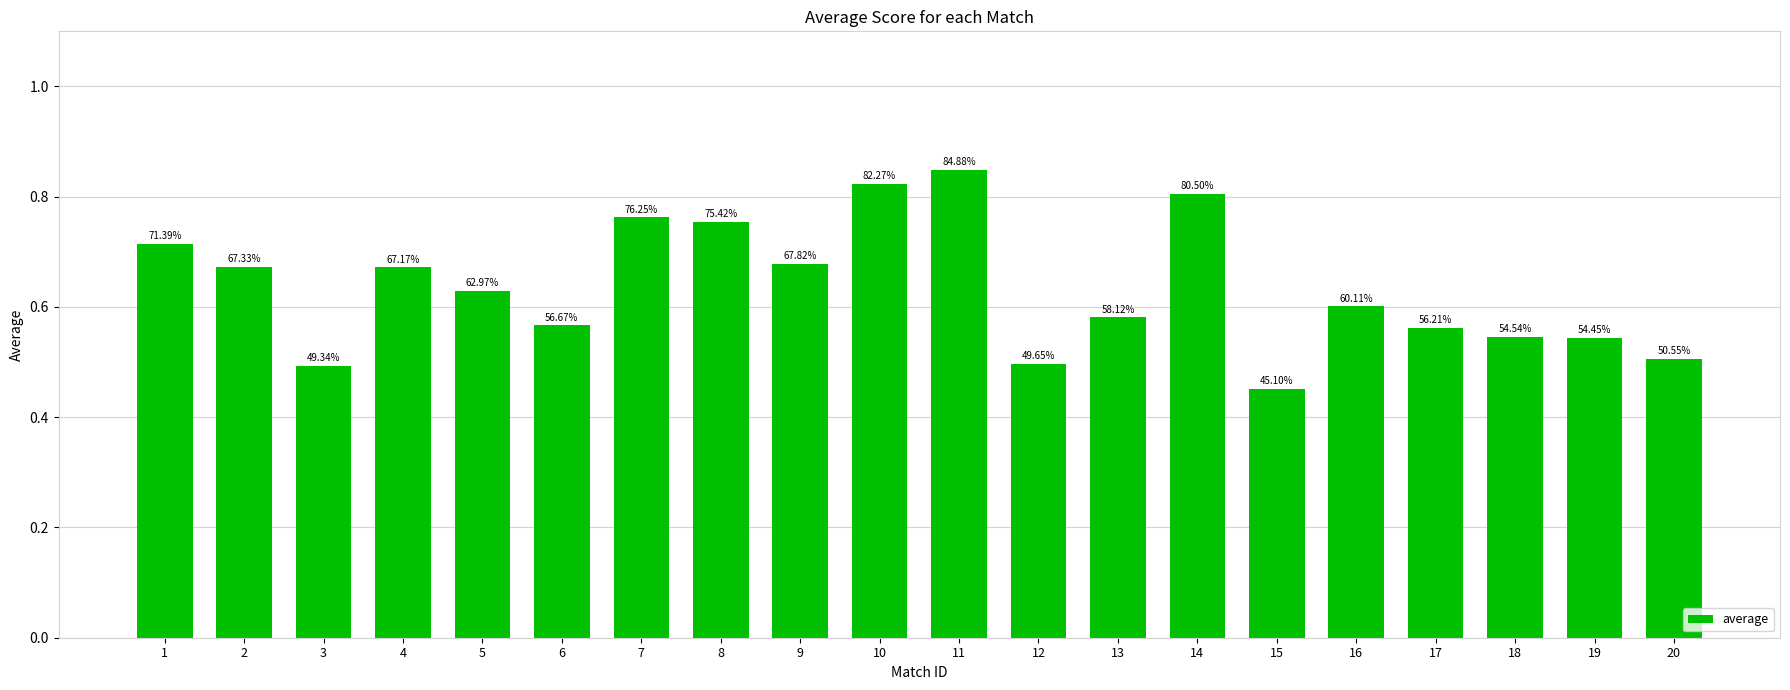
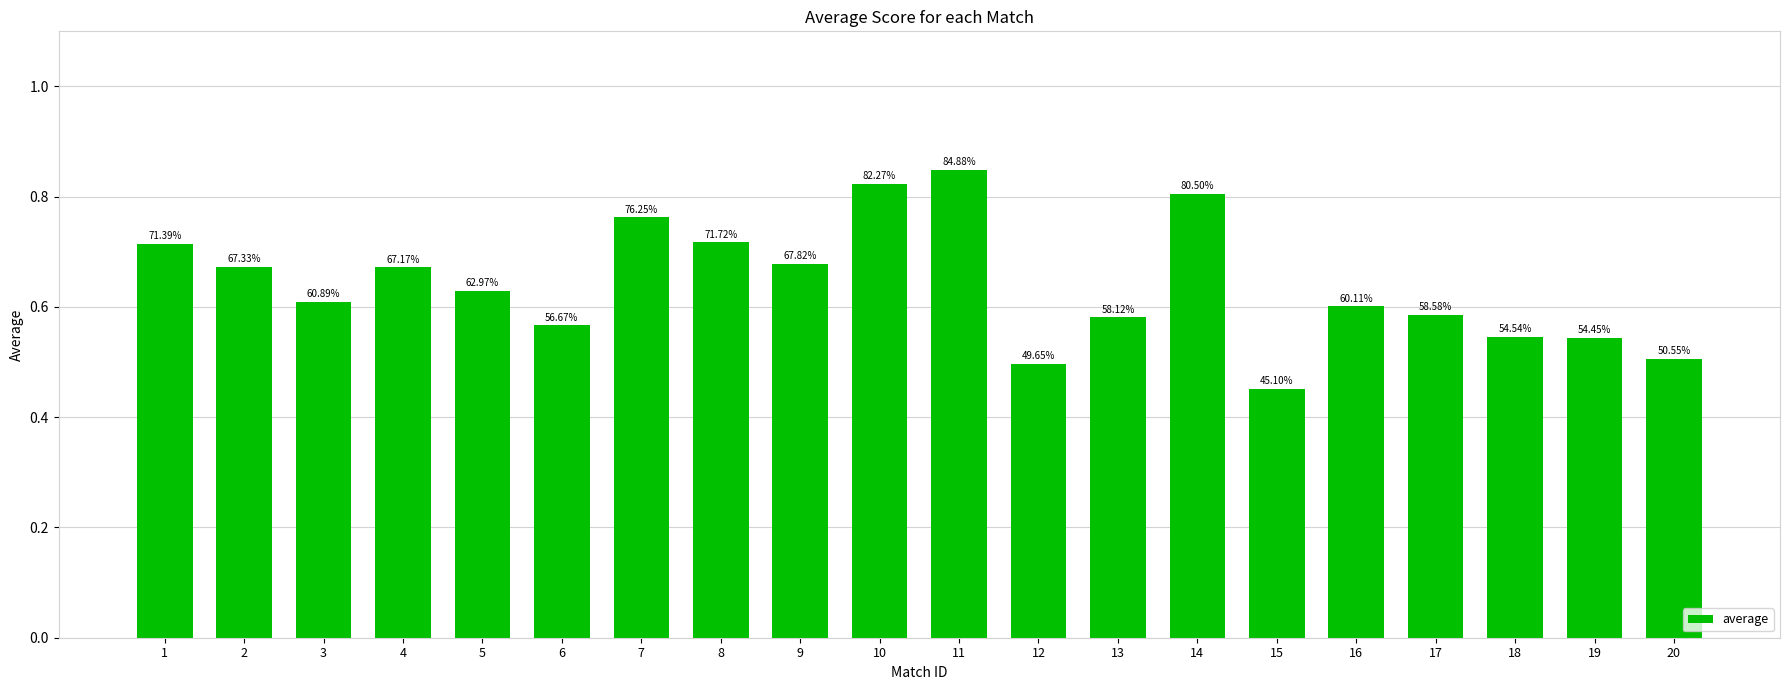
3: 49.34% -> 60.89%
8: 75.42% -> 71.72%
17: 56.21% -> 58.58%
